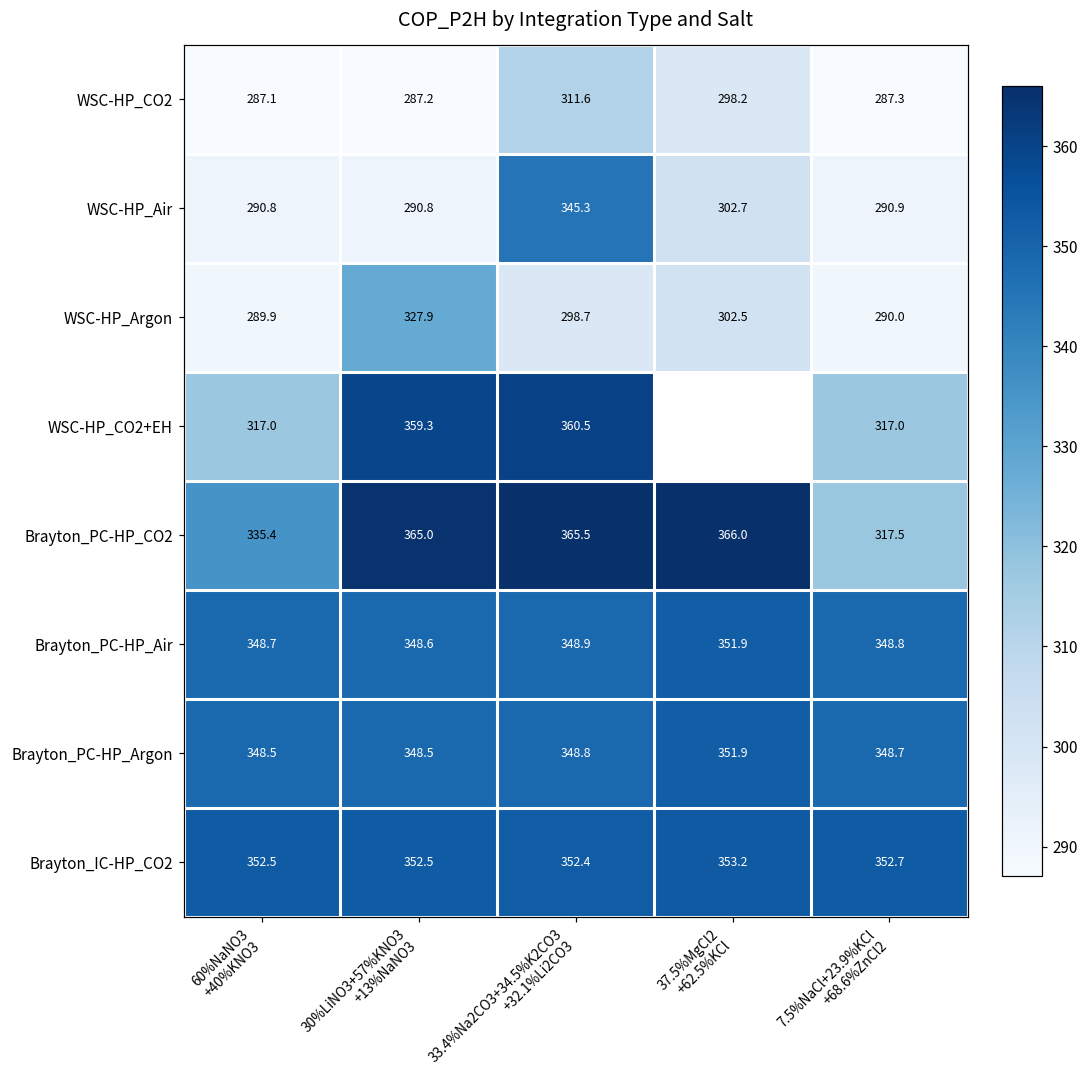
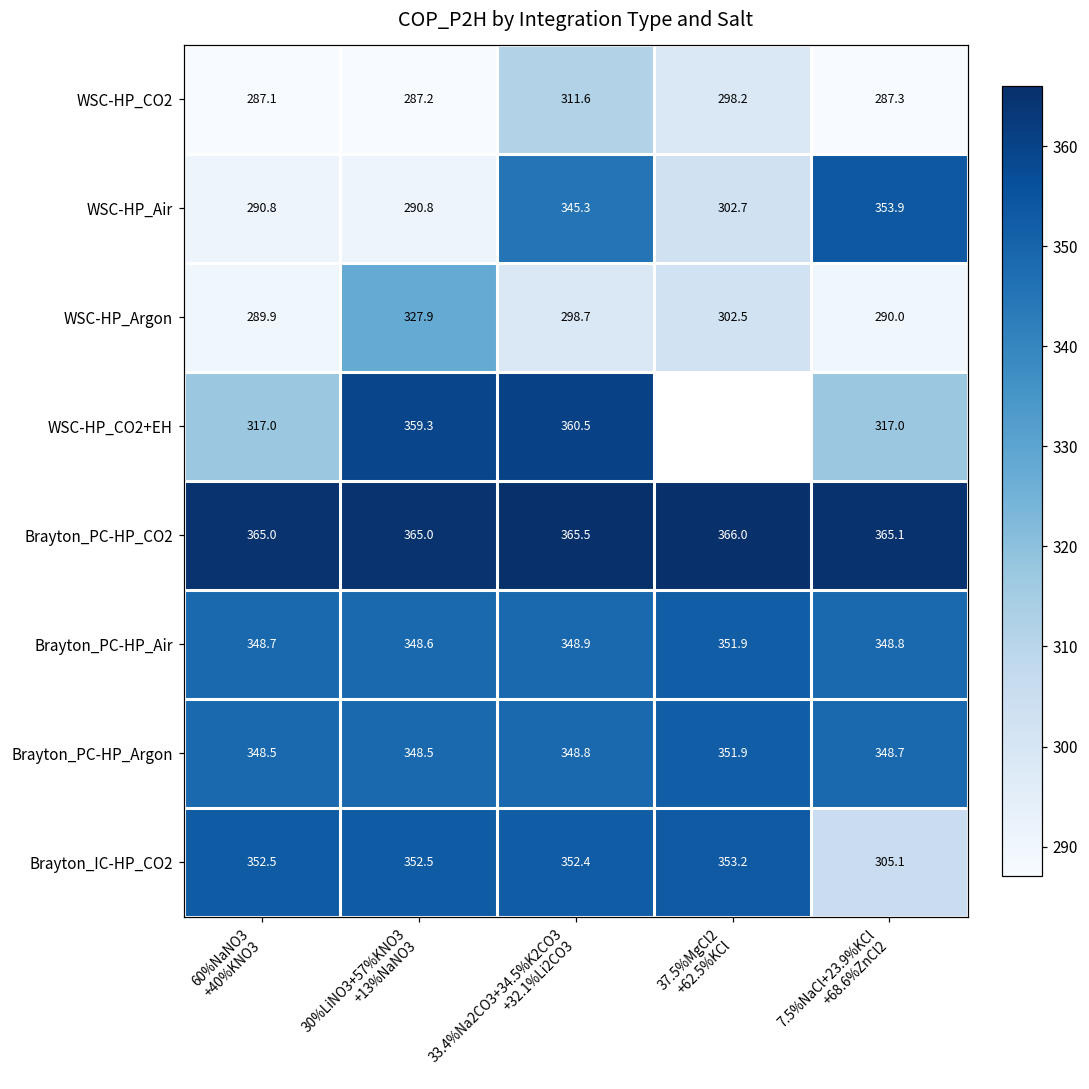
WSC-HP_Air, 7.5%NaCl+23.9%KCl +68.6%ZnCl2: 290.9 -> 353.9
Brayton_PC-HP_CO2, 60%NaNO3 +40%KNO3: 335.4 -> 365.0
Brayton_PC-HP_CO2, 7.5%NaCl+23.9%KCl +68.6%ZnCl2: 317.5 -> 365.1
Brayton_IC-HP_CO2, 7.5%NaCl+23.9%KCl +68.6%ZnCl2: 352.7 -> 305.1
